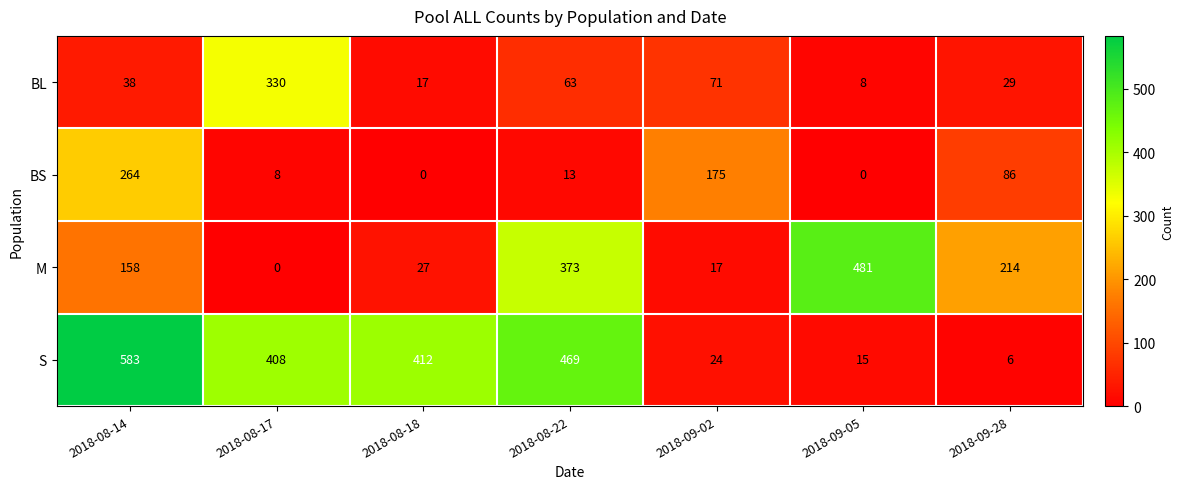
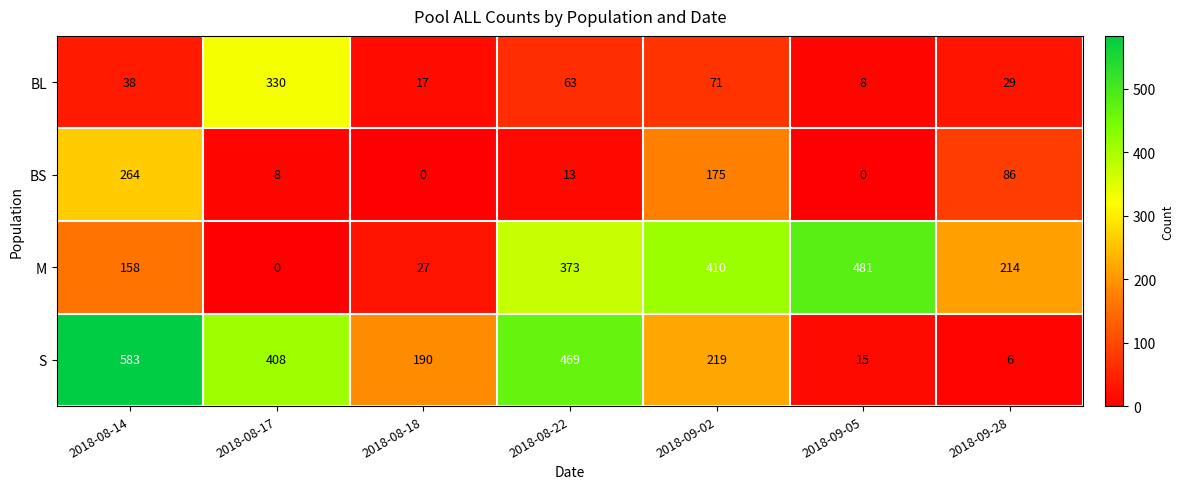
M, 2018-09-02: 17 -> 410
S, 2018-08-18: 412 -> 190
S, 2018-09-02: 24 -> 219
